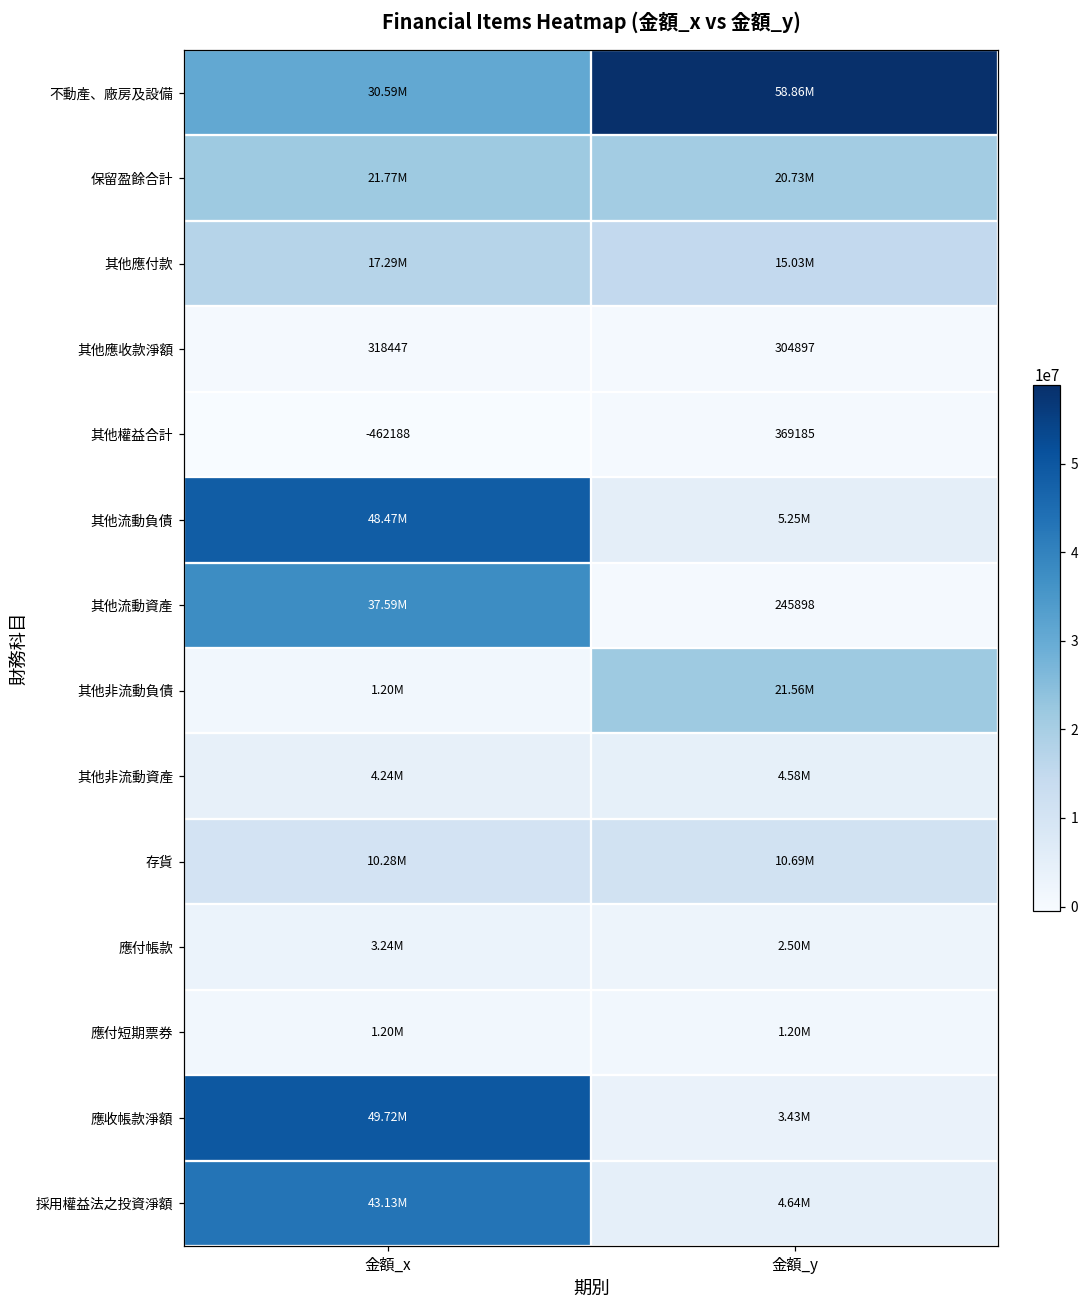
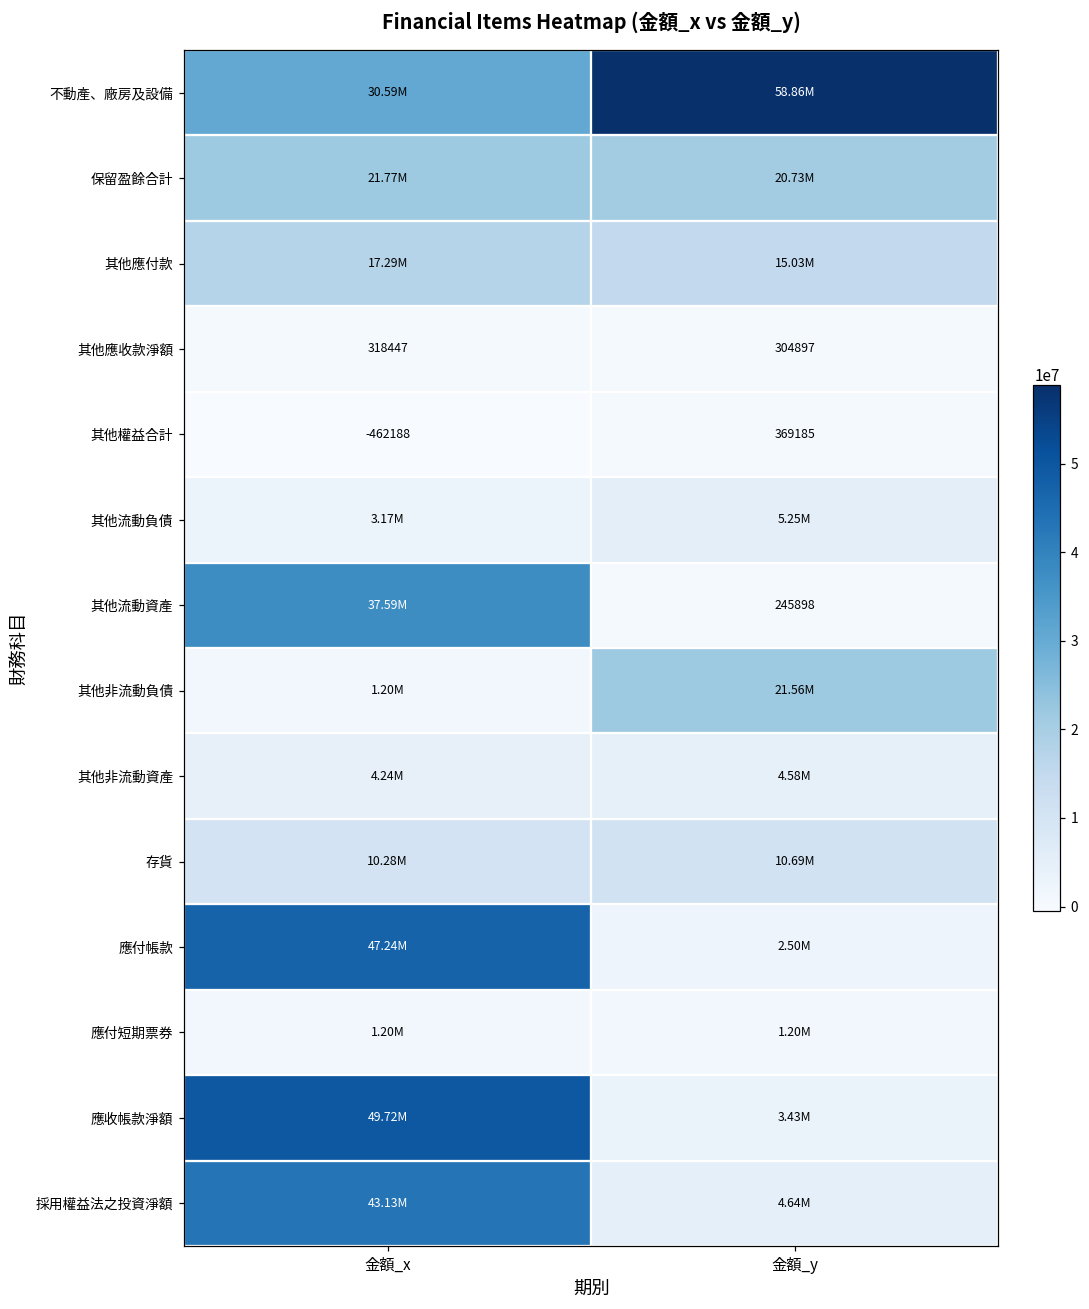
其他流動負債, 金額_x: 48.47M -> 3.17M
應付帳款, 金額_x: 3.24M -> 47.24M
